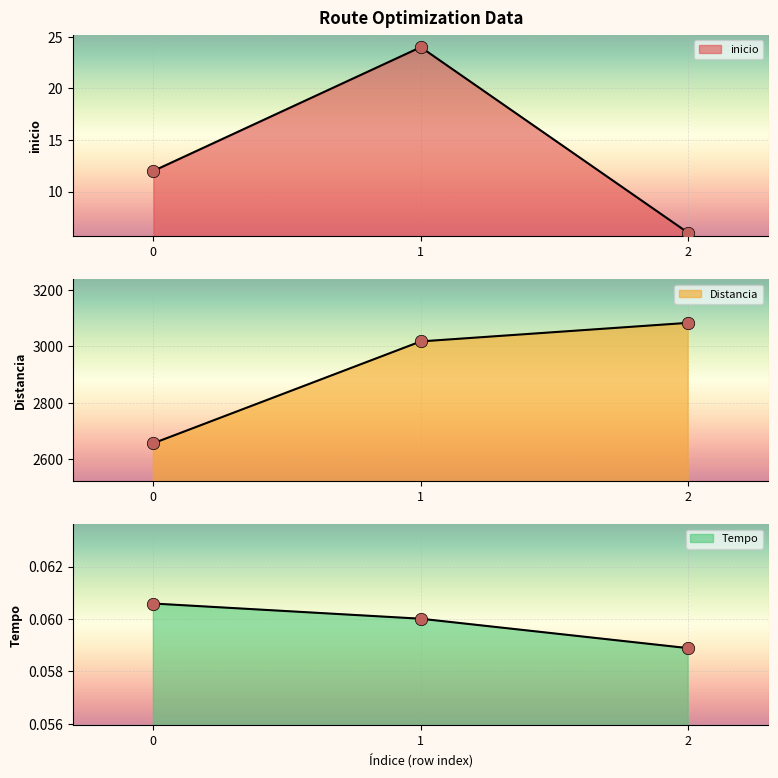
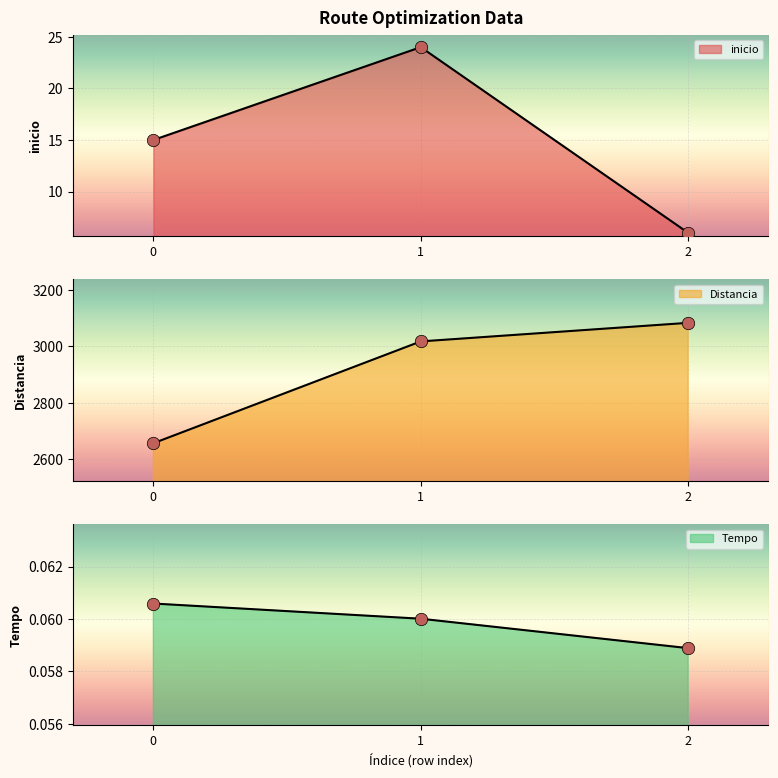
Route Optimization Data, 0: 12 -> 15
